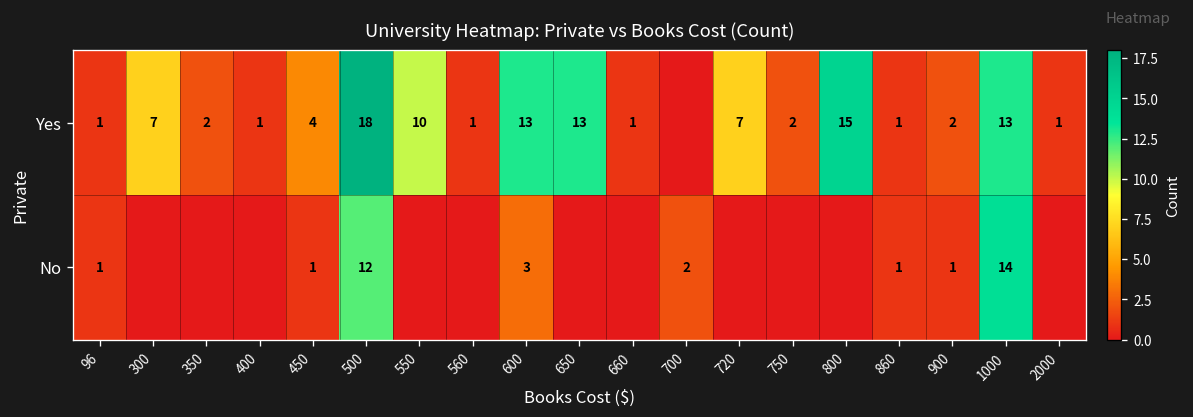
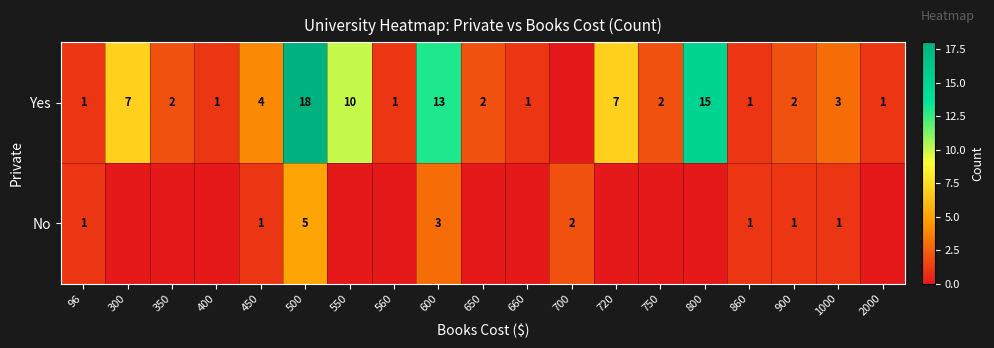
Yes, 650: 13 -> 2
Yes, 1000: 13 -> 3
No, 500: 12 -> 5
No, 1000: 14 -> 1
